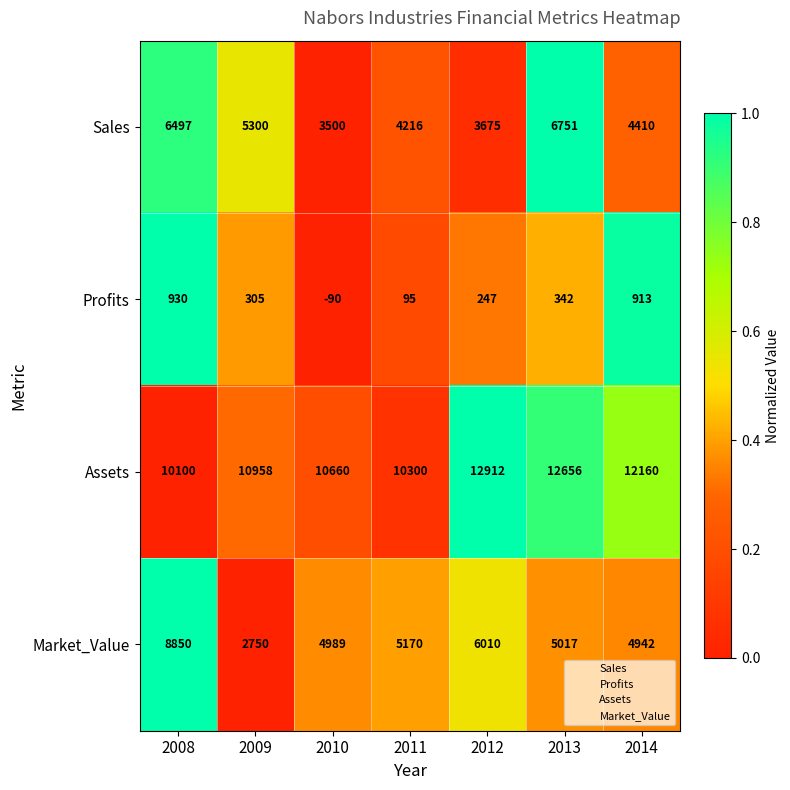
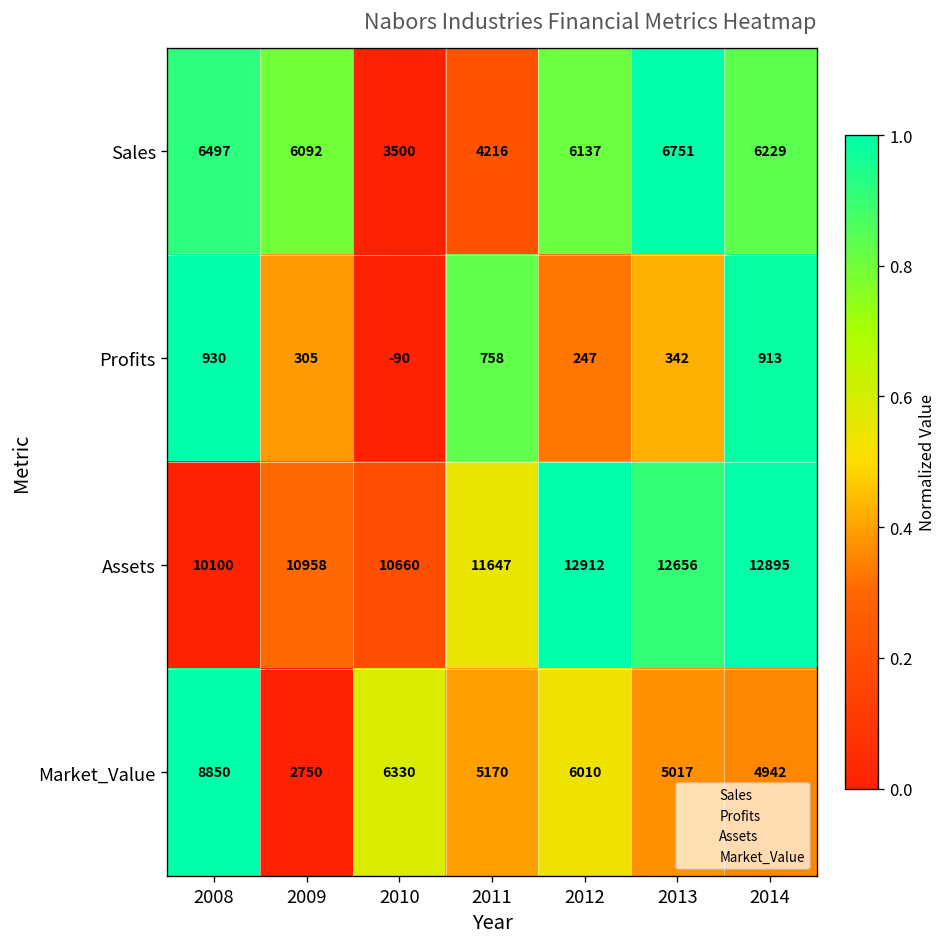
Sales, 2009: 5300 -> 6092
Sales, 2012: 3675 -> 6137
Sales, 2014: 4410 -> 6229
Profits, 2011: 95 -> 758
Assets, 2011: 10300 -> 11647
Assets, 2014: 12160 -> 12895
Market_Value, 2010: 4989 -> 6330
